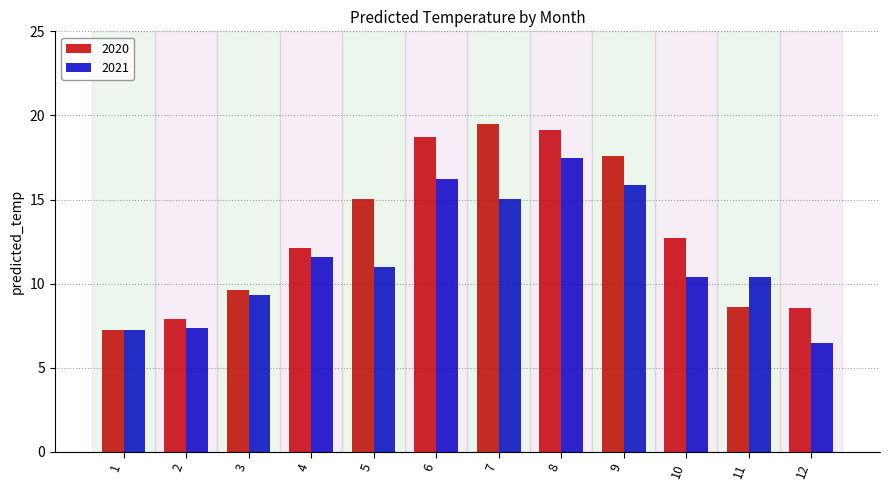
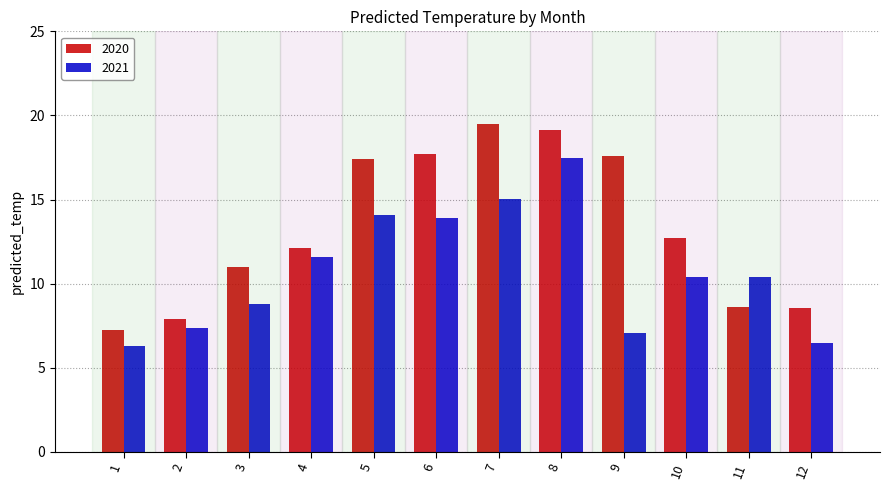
2021, 1: 7.2 -> 6.3
2020, 3: 9.7 -> 11.0
2021, 3: 9.3 -> 8.8
2020, 5: 15.0 -> 17.4
2021, 5: 11.0 -> 14.1
2020, 6: 18.7 -> 17.7
2021, 6: 16.2 -> 13.9
2021, 9: 15.9 -> 7.1
